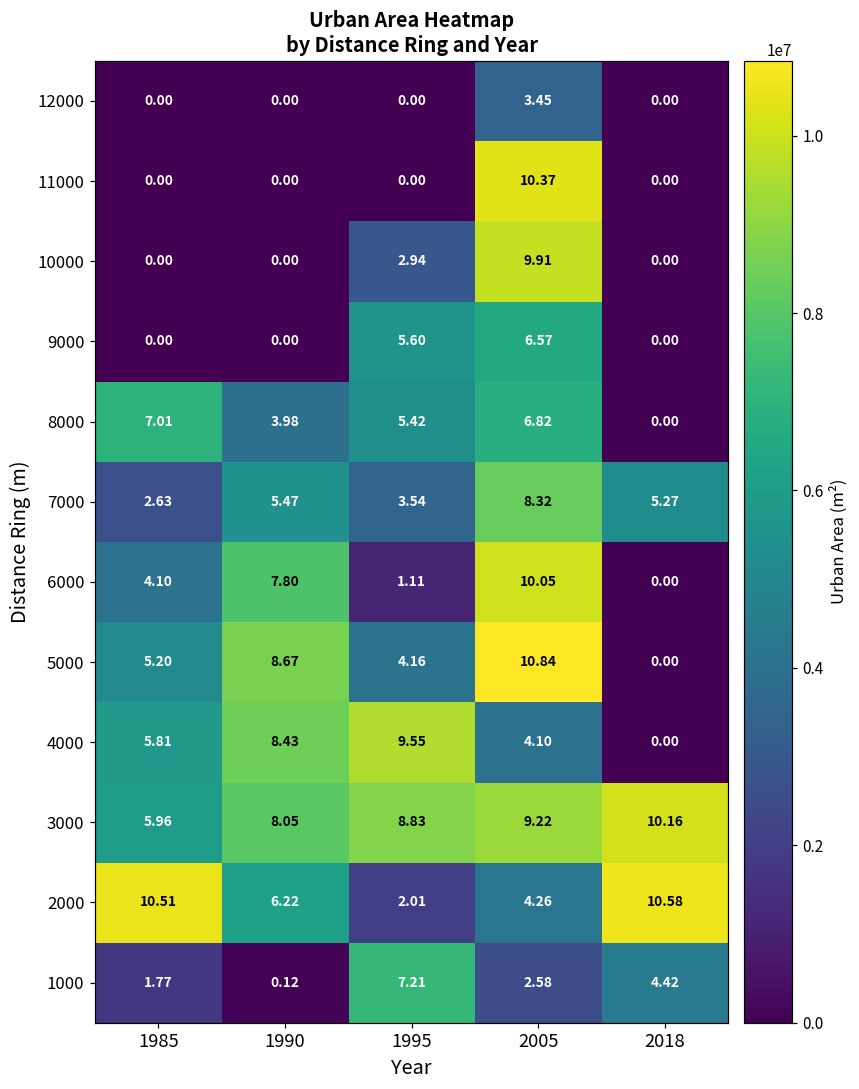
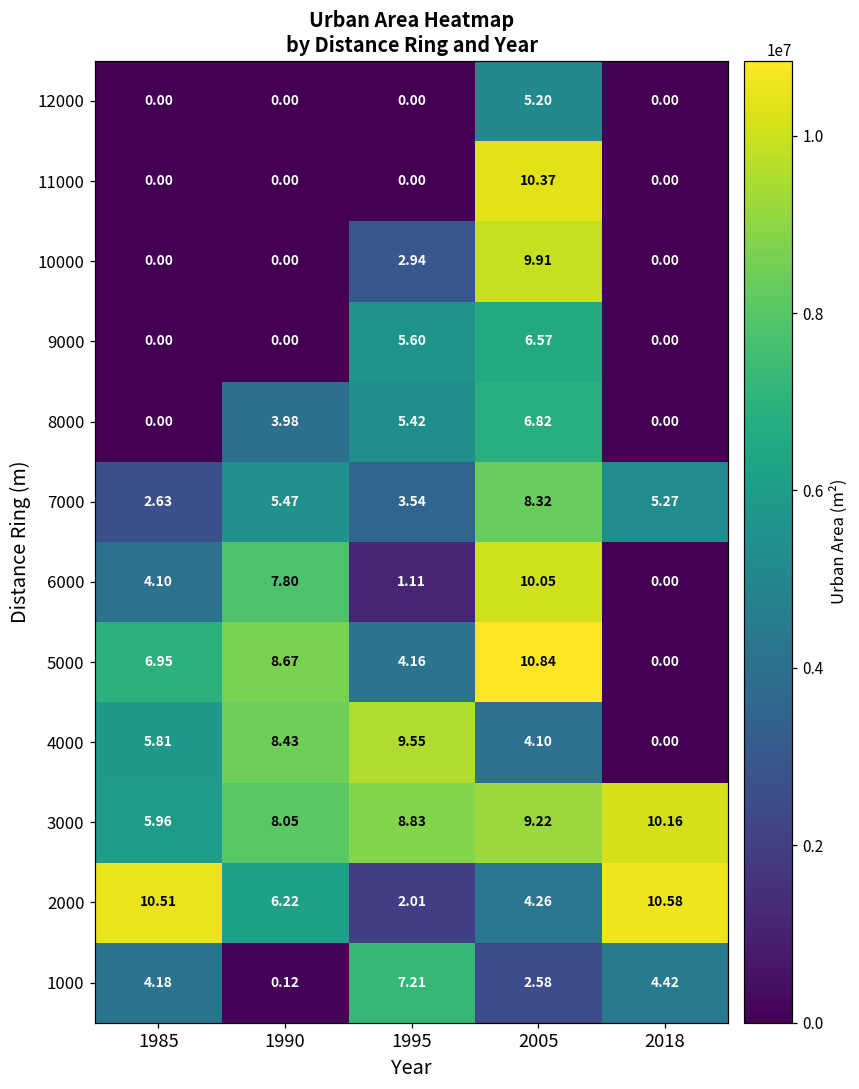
12000, 2005: 3.45 -> 5.20
8000, 1985: 7.01 -> 0.00
5000, 1985: 5.20 -> 6.95
1000, 1985: 1.77 -> 4.18
